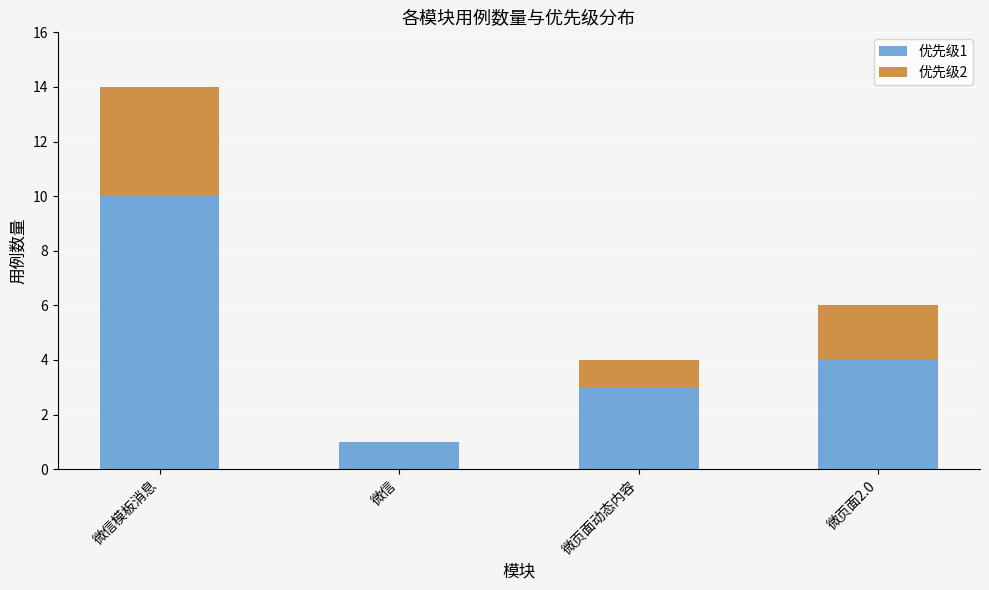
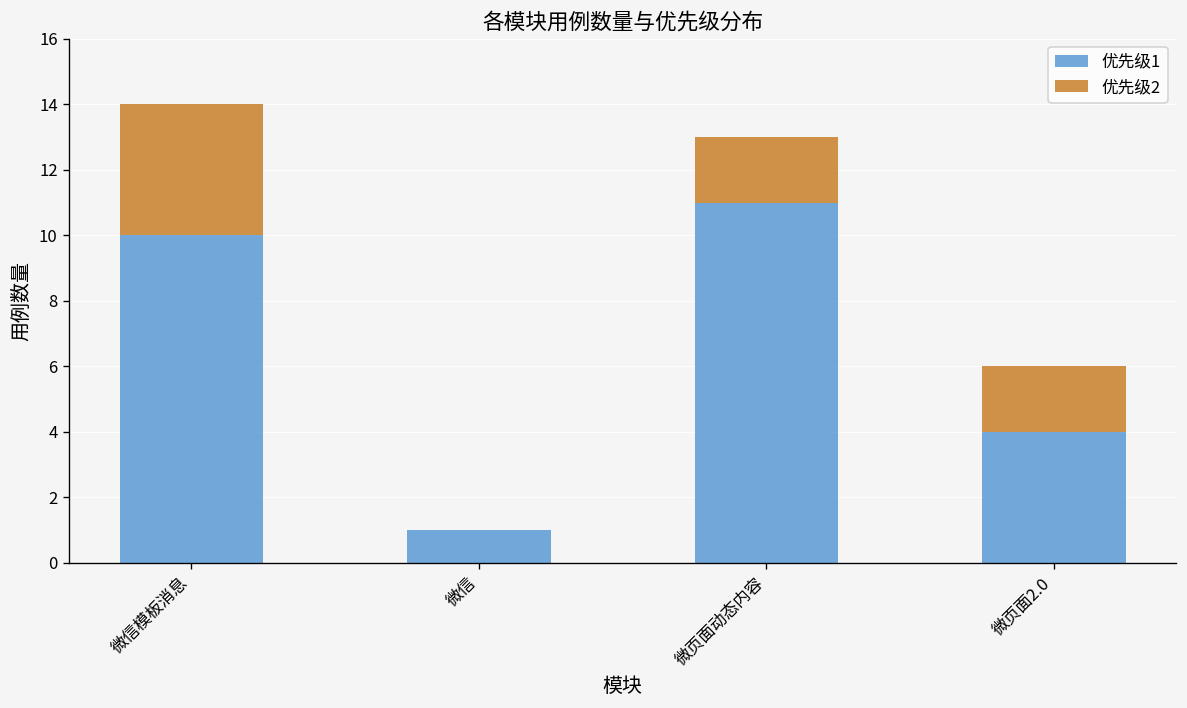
优先级1, 微页面动态内容: 3 -> 11
优先级2, 微页面动态内容: 1 -> 2
